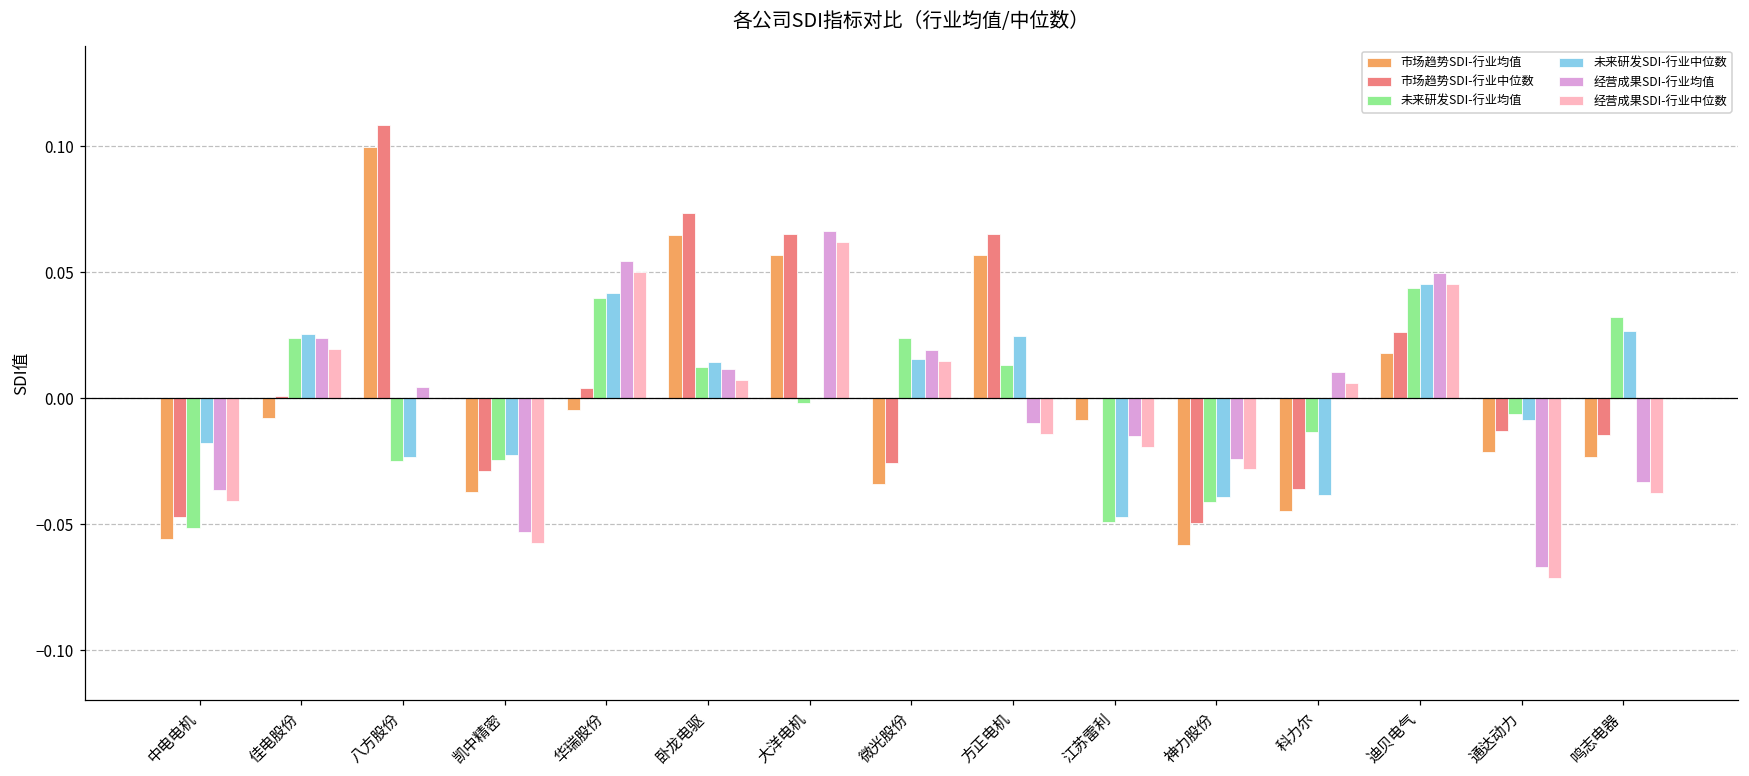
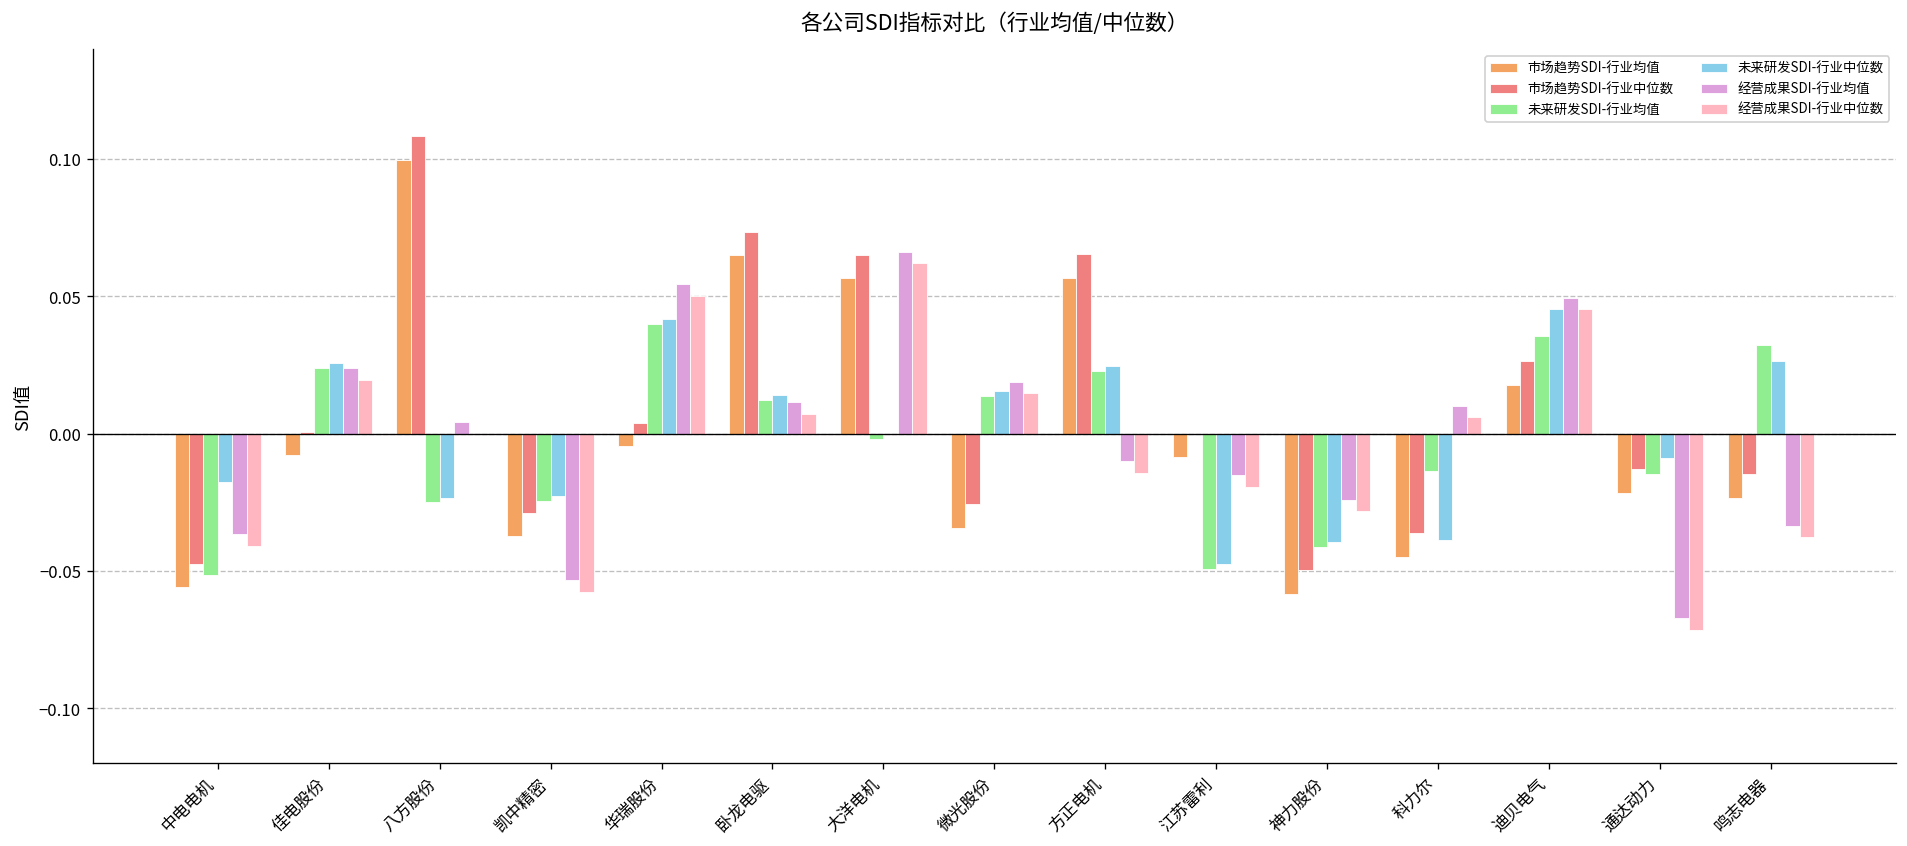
未来研发SDI-行业均值, 微光股份: 0.024 -> 0.014
未来研发SDI-行业均值, 方正电机: 0.013 -> 0.023
未来研发SDI-行业均值, 迪贝电气: 0.044 -> 0.035
未来研发SDI-行业均值, 通达动力: -0.006 -> -0.015
